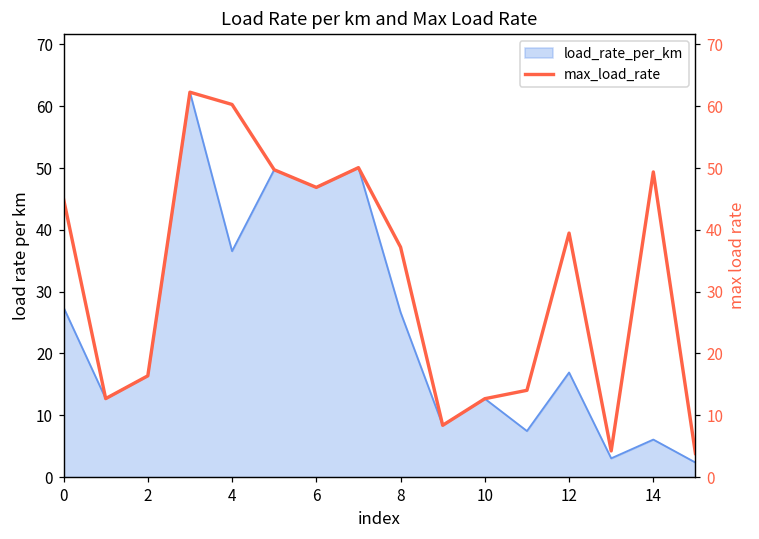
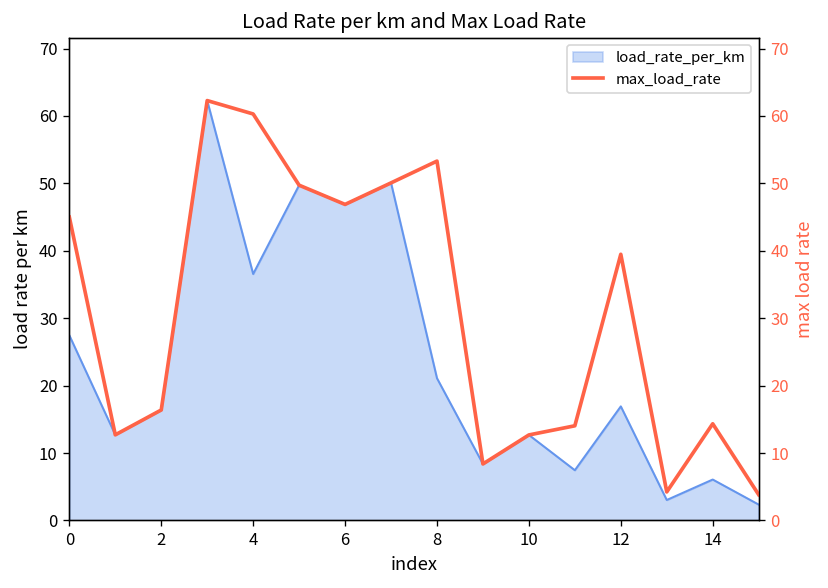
load_rate_per_km, 8: 27 -> 21
max_load_rate, 8: 37 -> 53
max_load_rate, 14: 49 -> 14
